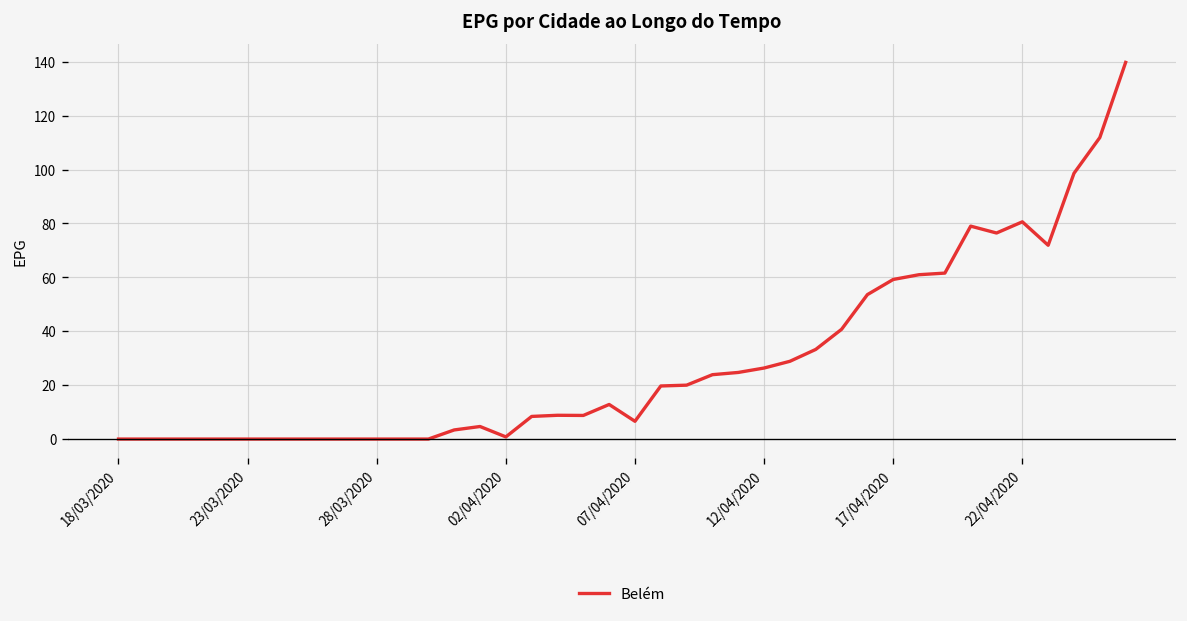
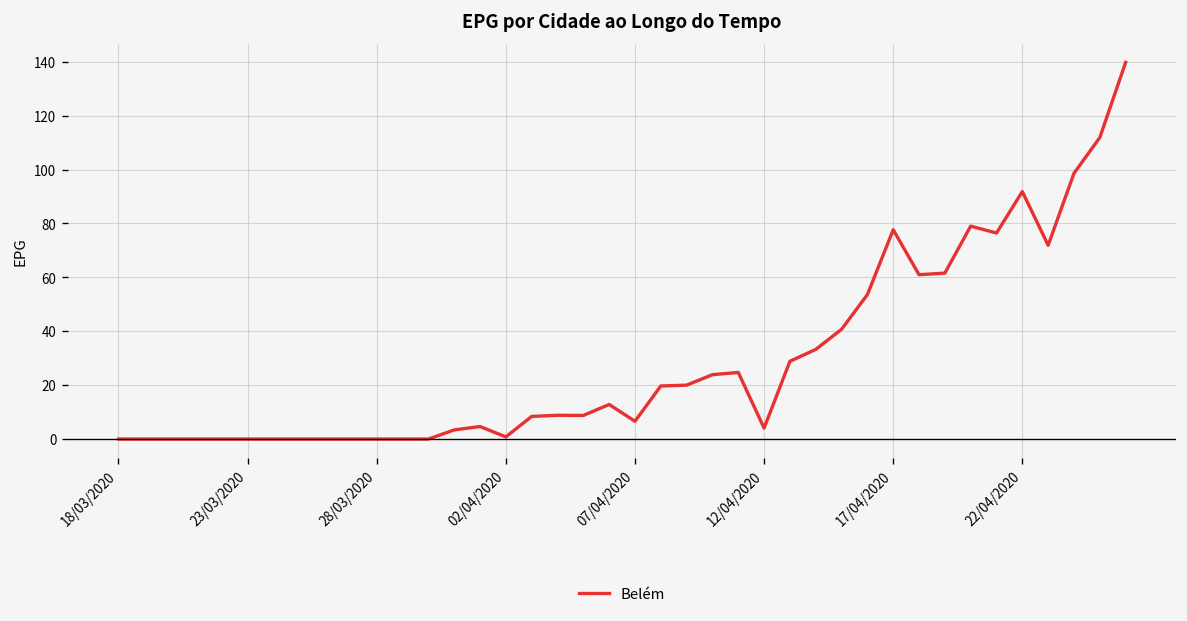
12/04/2020: 26 -> 4
17/04/2020: 59 -> 78
22/04/2020: 81 -> 92
